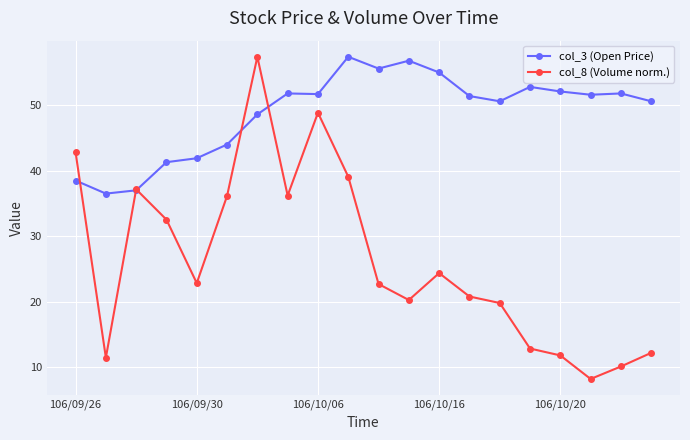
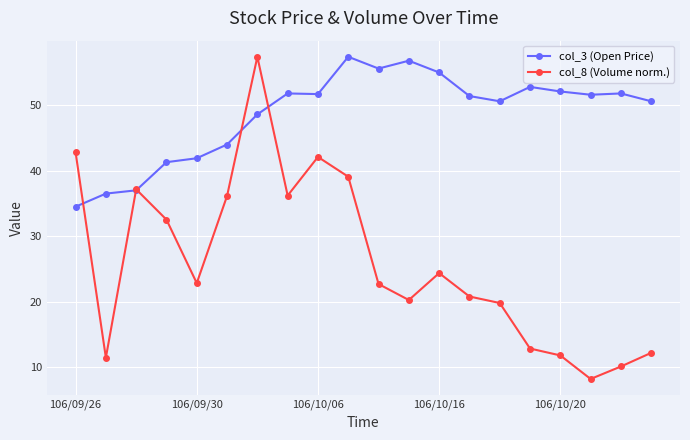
col_3 (Open Price), 106/09/26: 39 -> 35
col_8 (Volume norm.), 106/10/06: 49 -> 42
